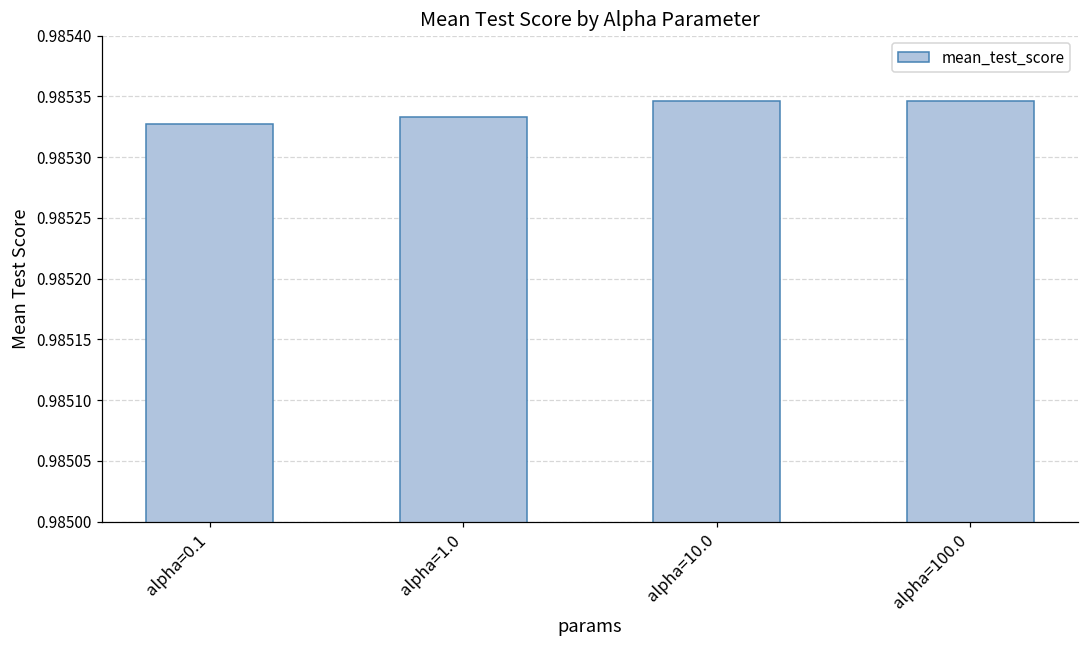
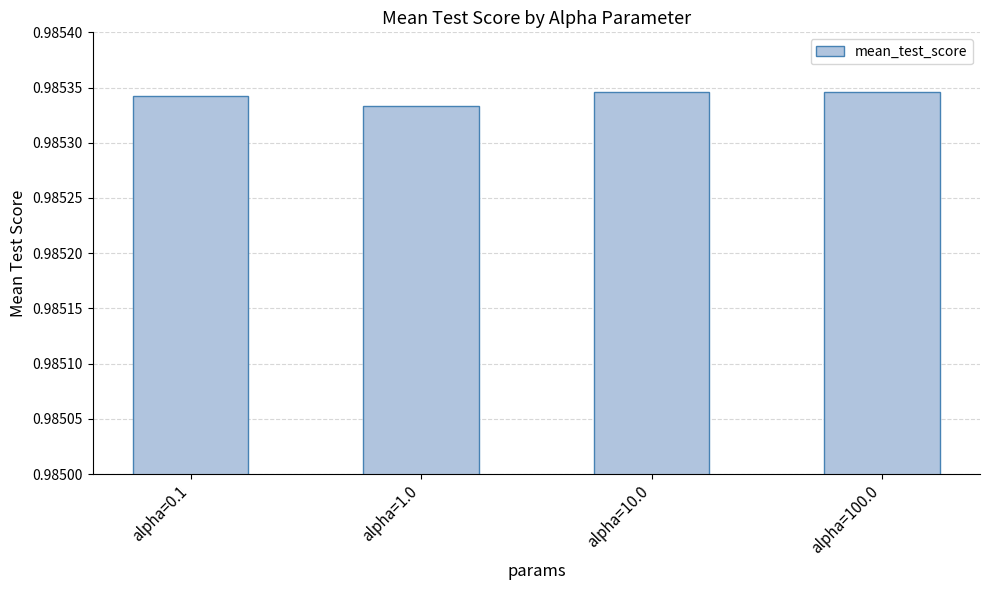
alpha=0.1: 0.985327 -> 0.985342
